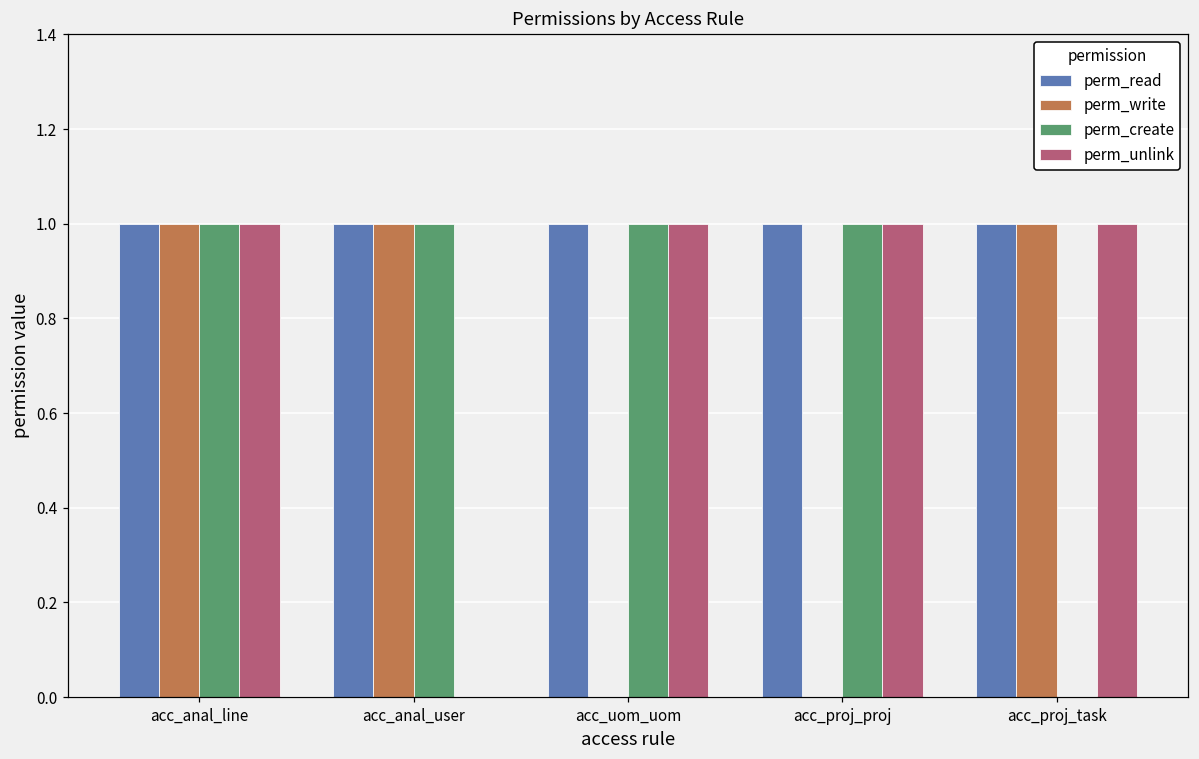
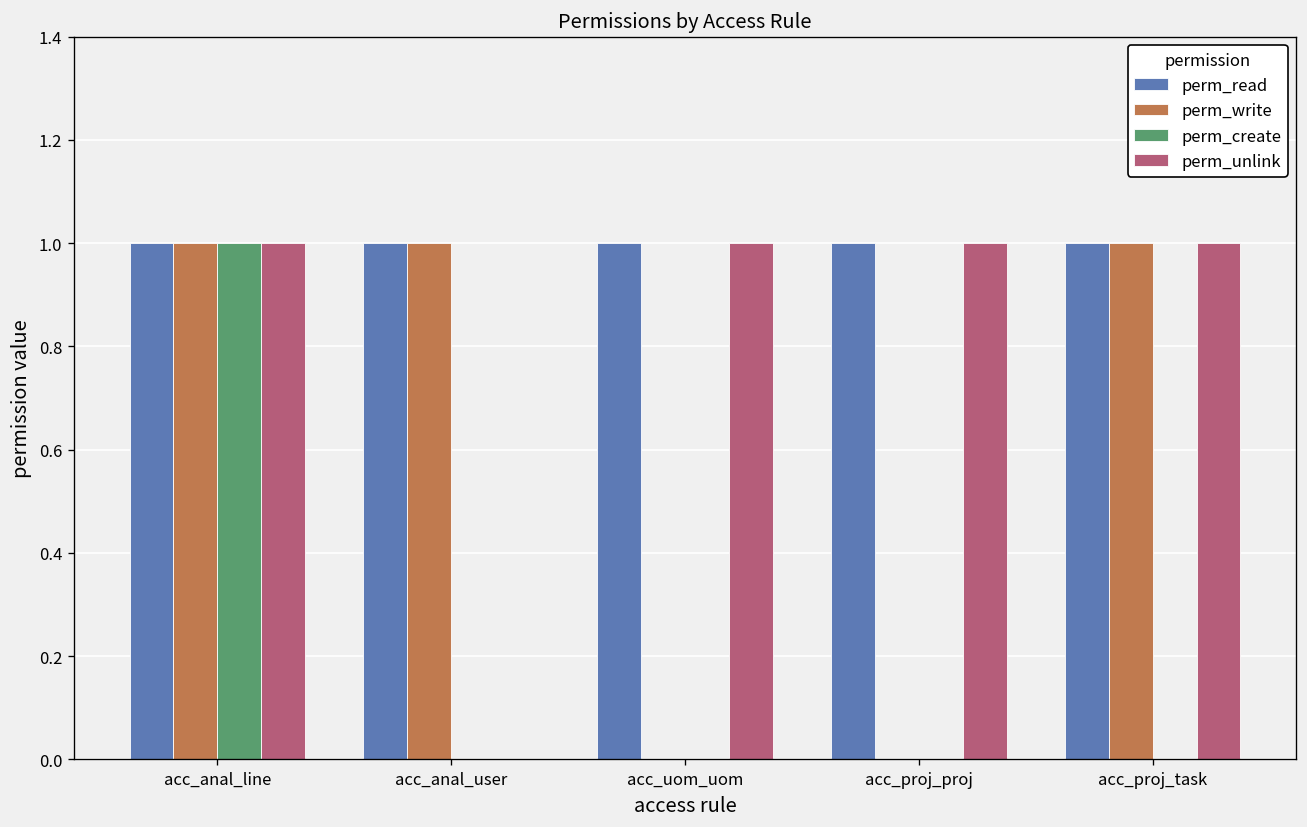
perm_create, acc_anal_user: 1 -> 0
perm_create, acc_uom_uom: 1 -> 0
perm_create, acc_proj_proj: 1 -> 0
